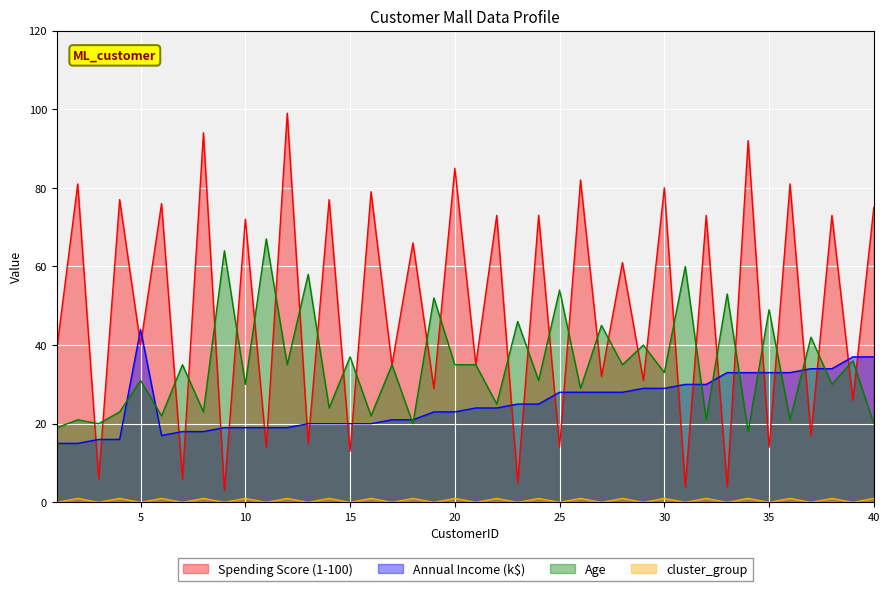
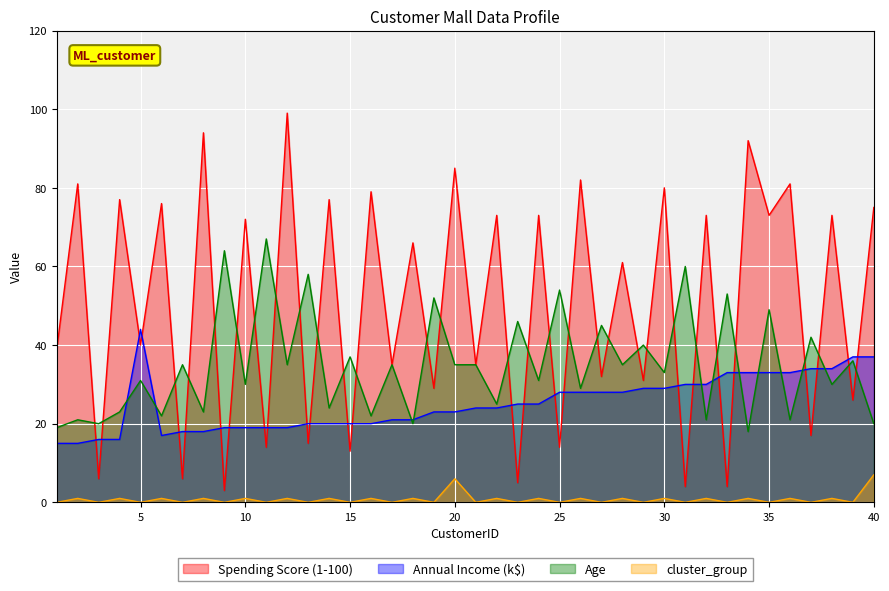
cluster_group, 20: 1 -> 6
Spending Score (1-100), 35: 14 -> 73
cluster_group, 40: 1 -> 7
